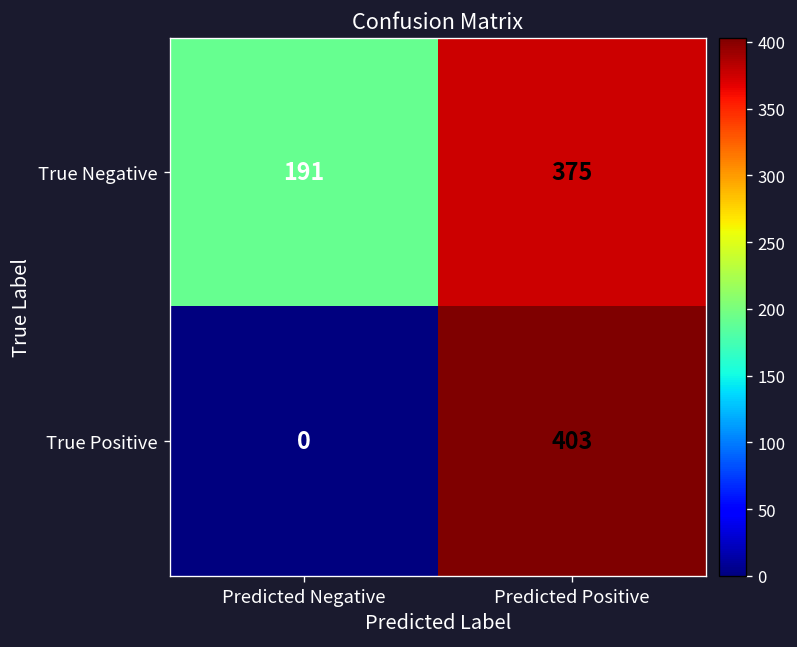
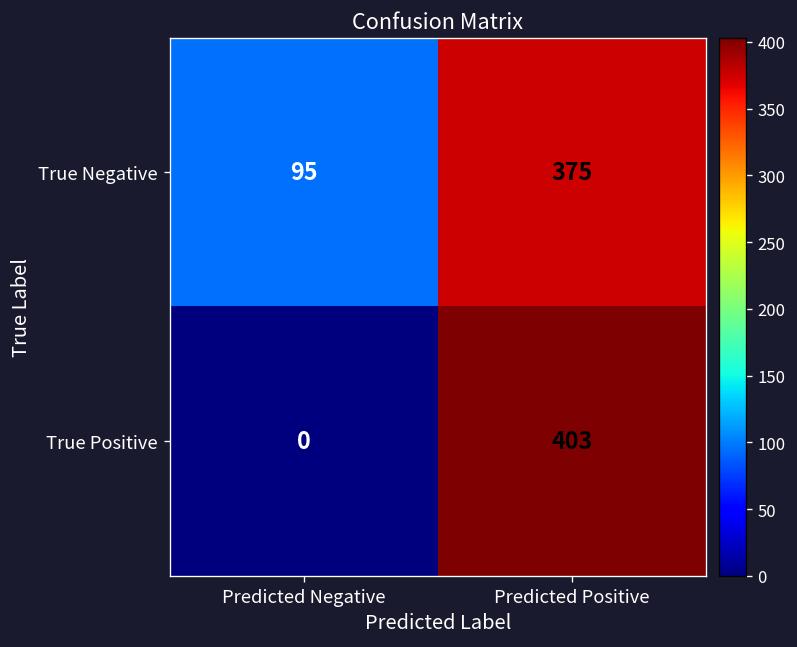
True Negative, Predicted Negative: 191 -> 95
